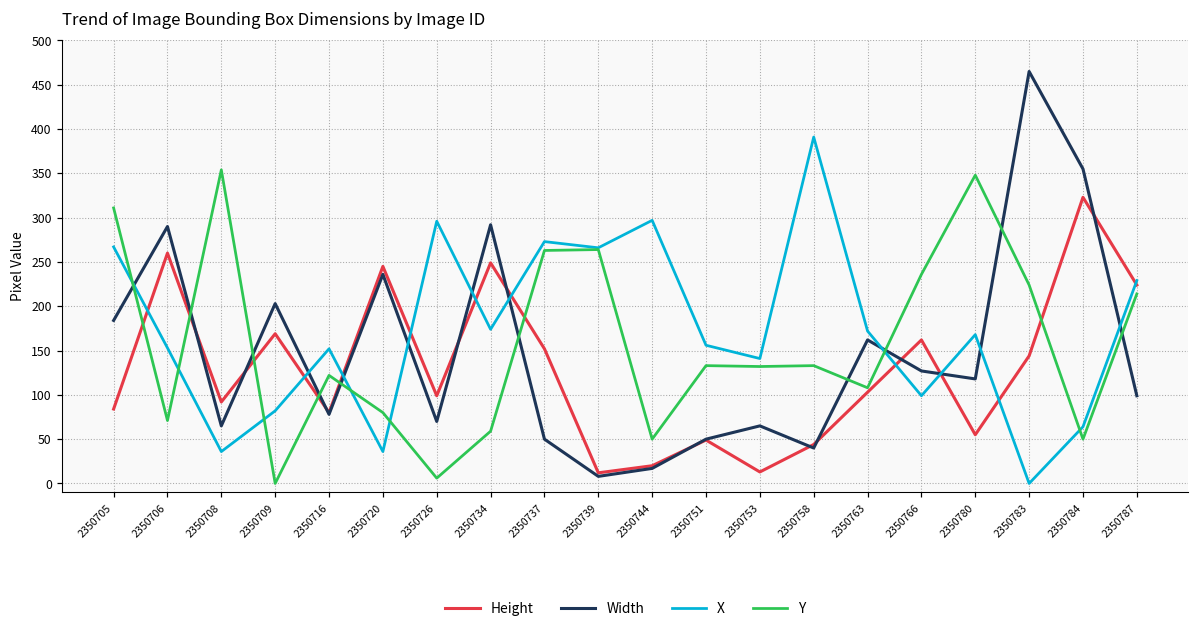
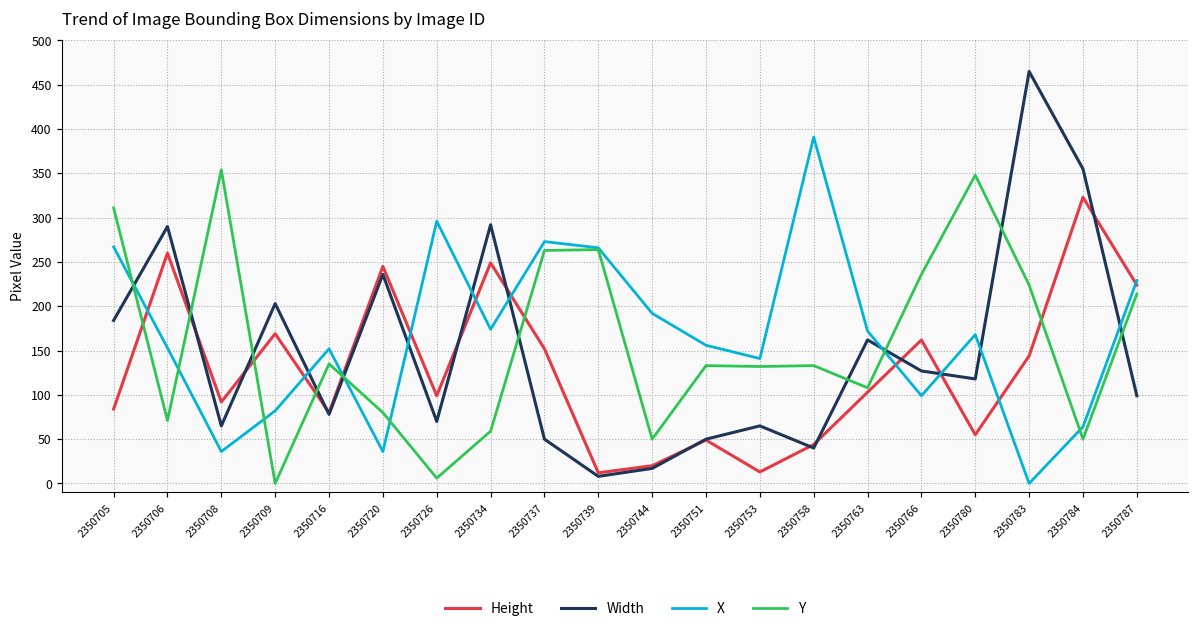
Y, 2350716: 120 -> 140
X, 2350744: 300 -> 190
